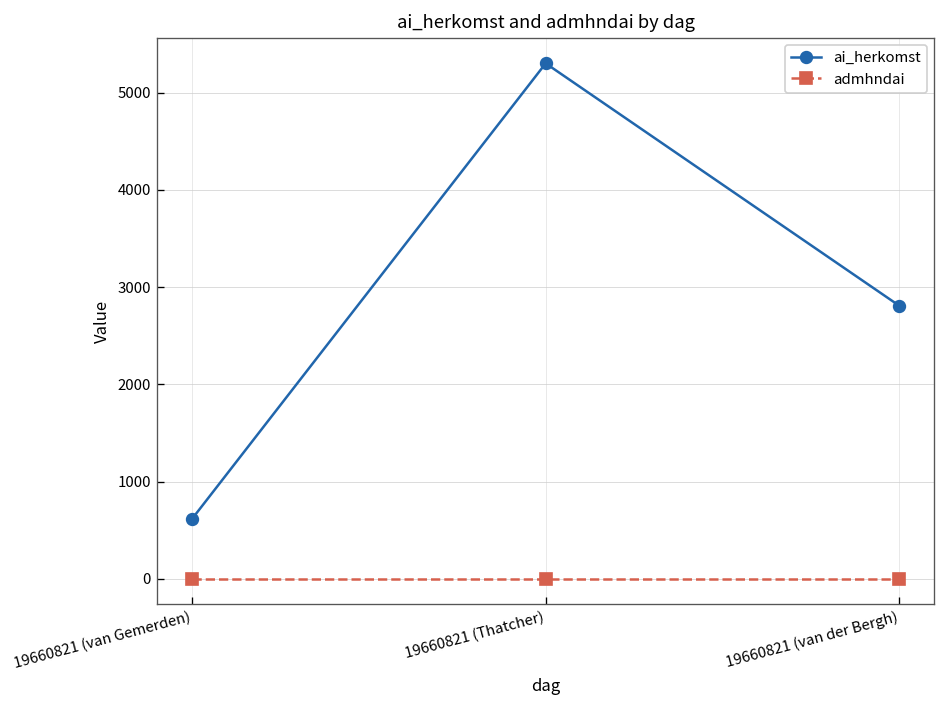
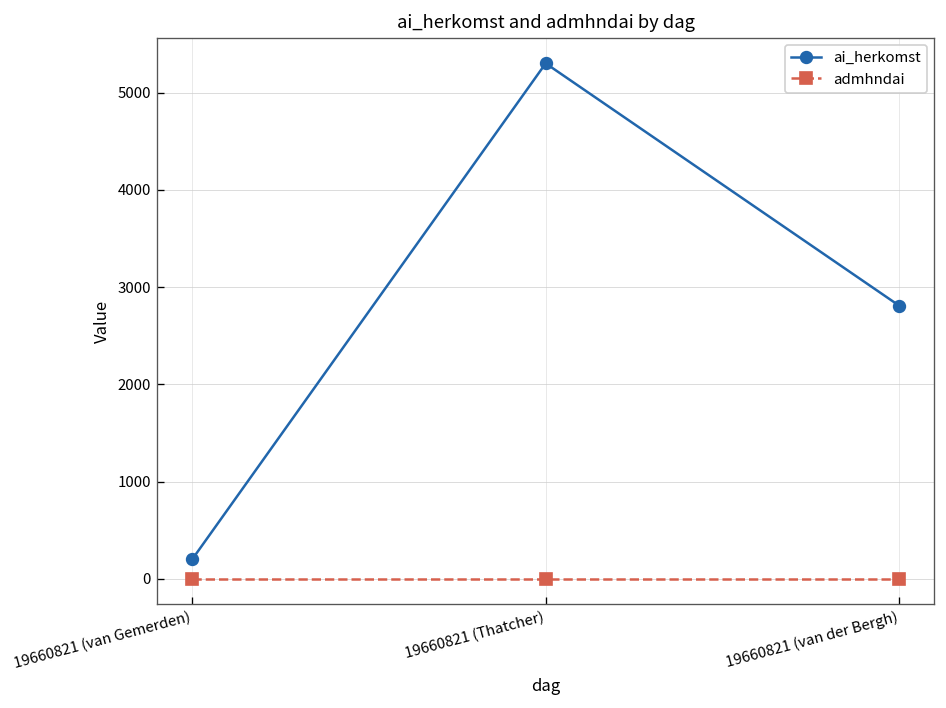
ai_herkomst, 19660821 (van Gemerden): 600 -> 200
